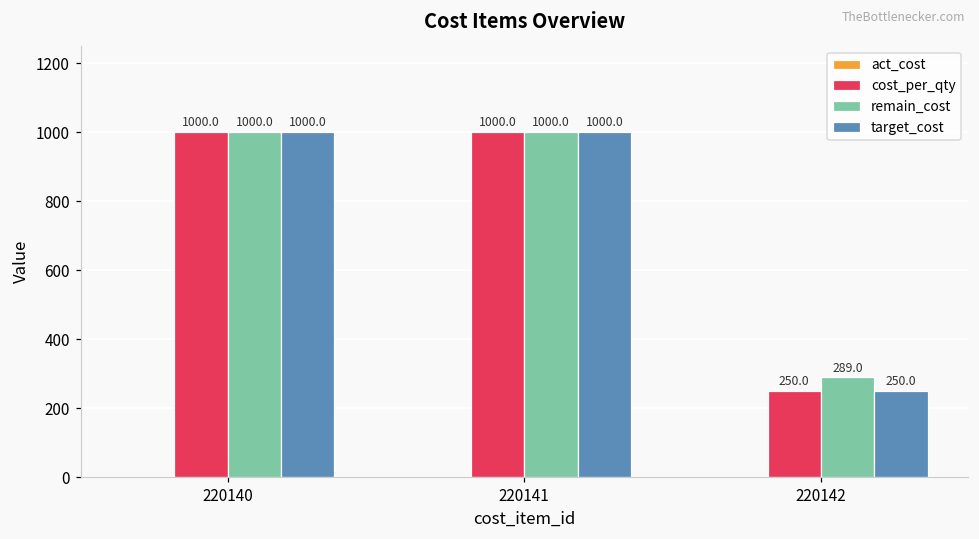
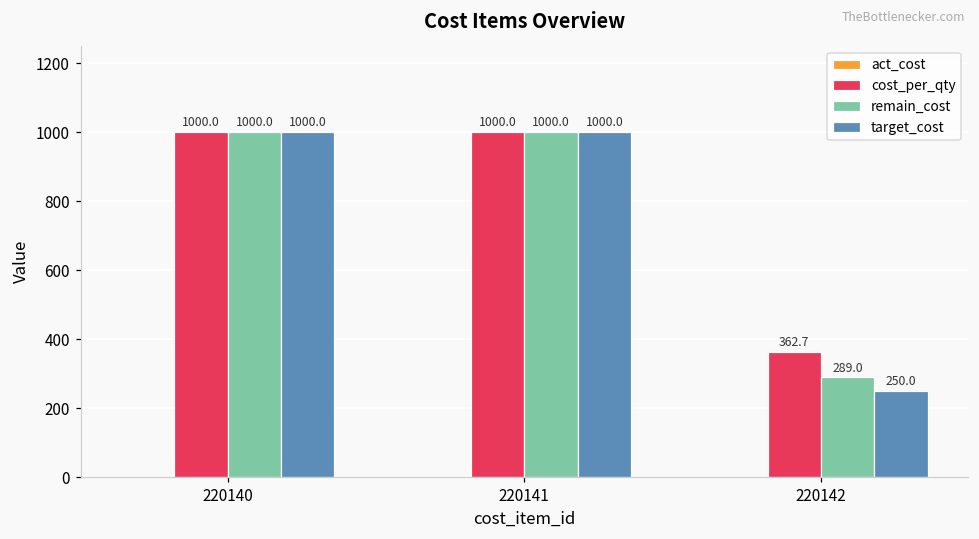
cost_per_qty, 220142: 250.0 -> 362.7
